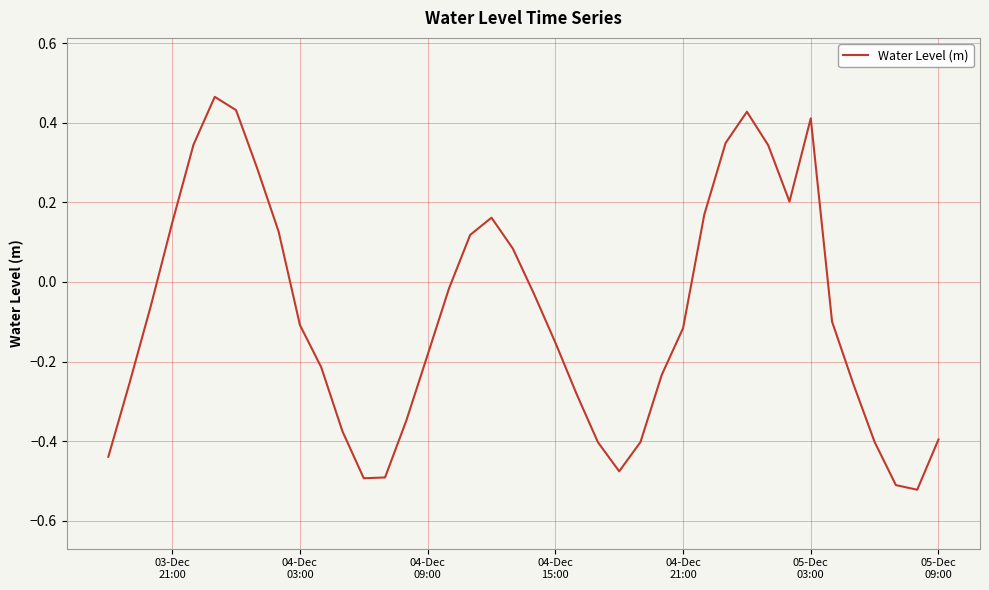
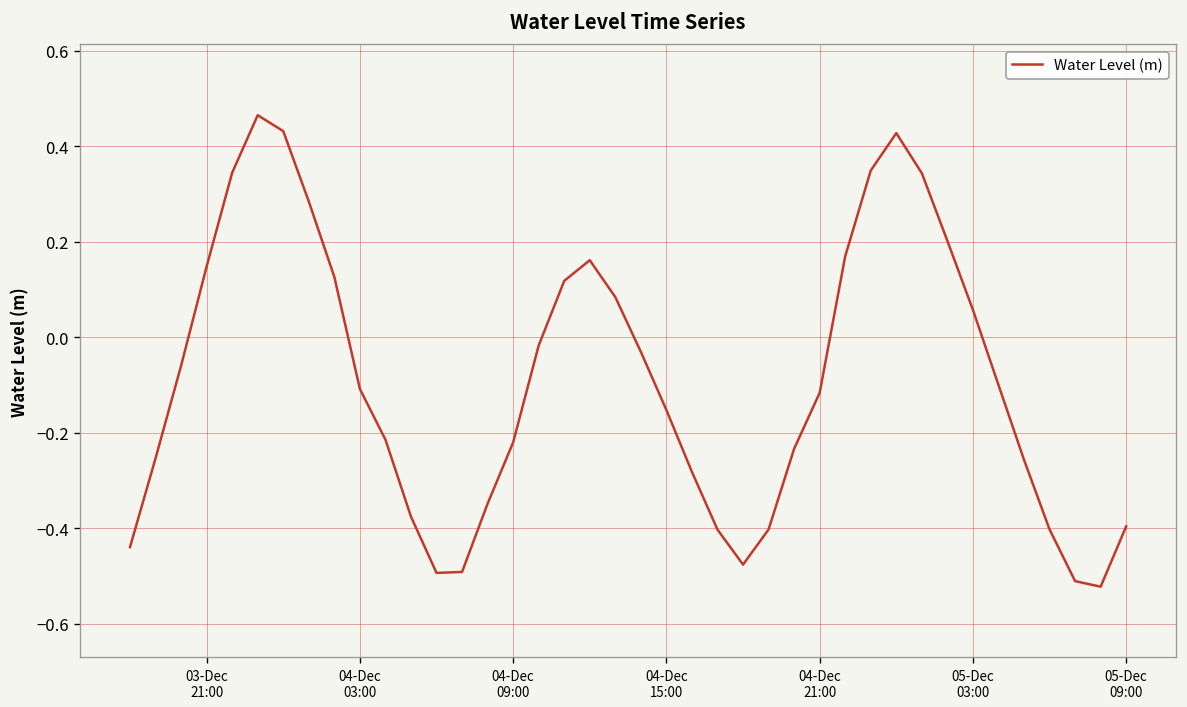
04-Dec 09:00: -0.18 -> -0.22
05-Dec 03:00: 0.41 -> 0.06
